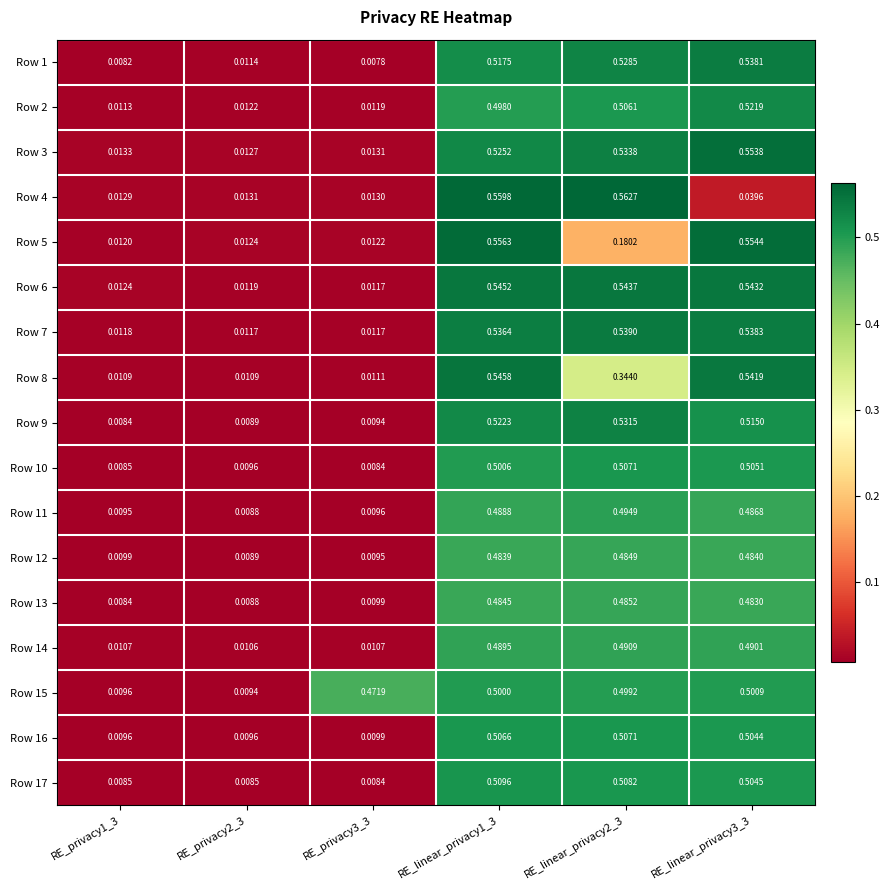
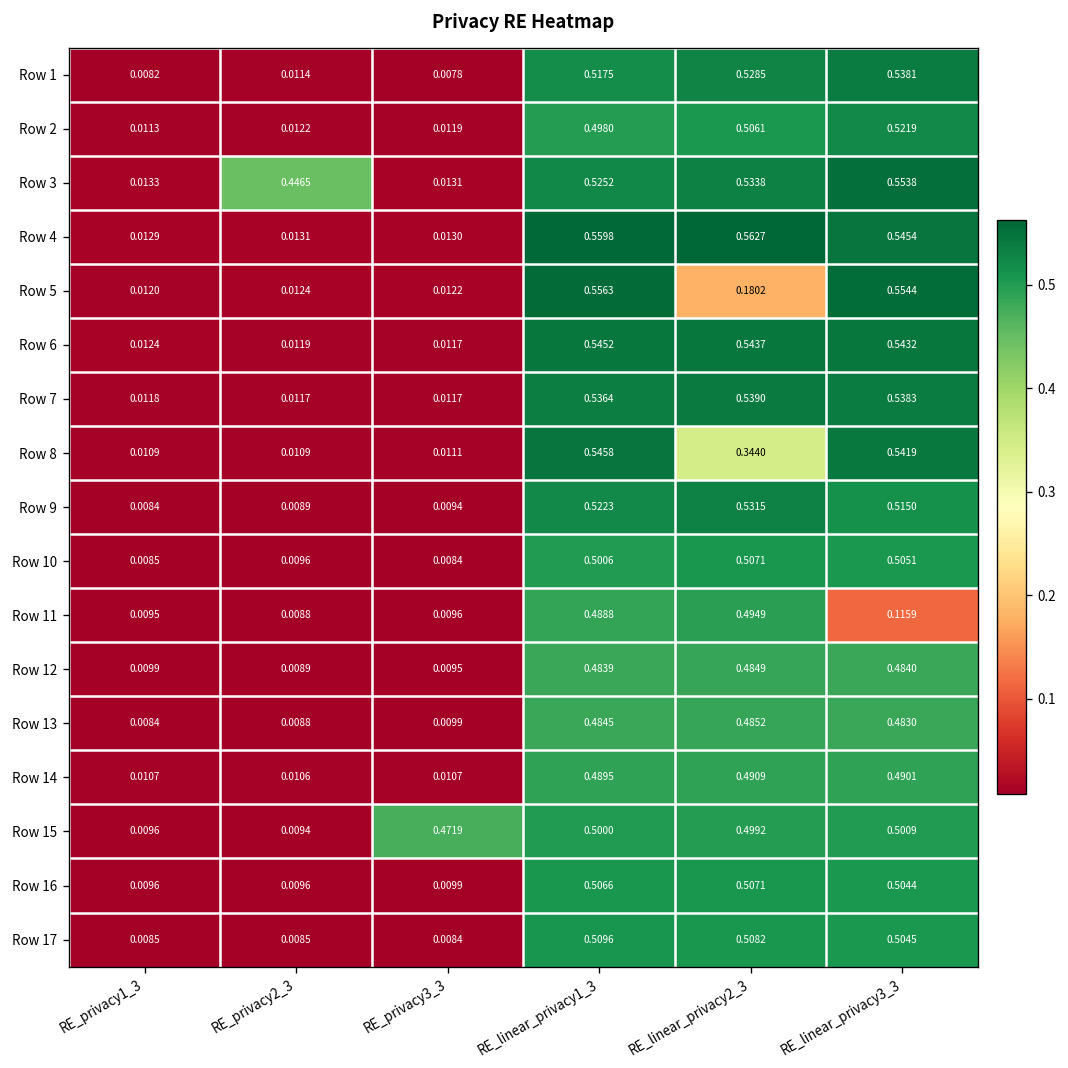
Row 3, RE_privacy2_3: 0.0127 -> 0.4465
Row 4, RE_linear_privacy3_3: 0.0396 -> 0.5454
Row 11, RE_linear_privacy3_3: 0.4868 -> 0.1159
